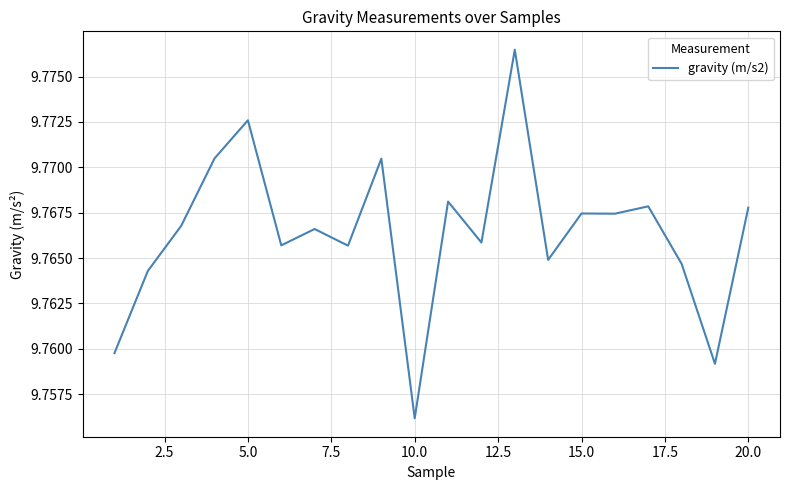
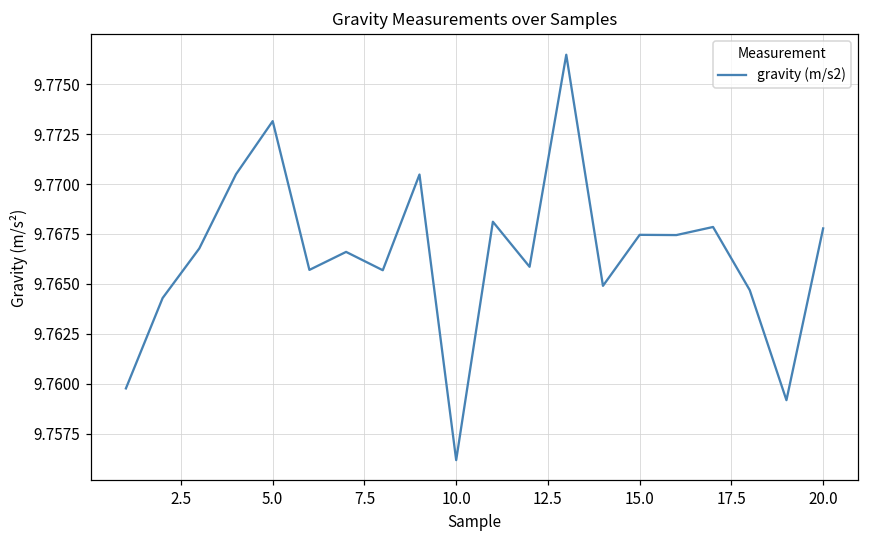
5.0: 9.7726 -> 9.7732
